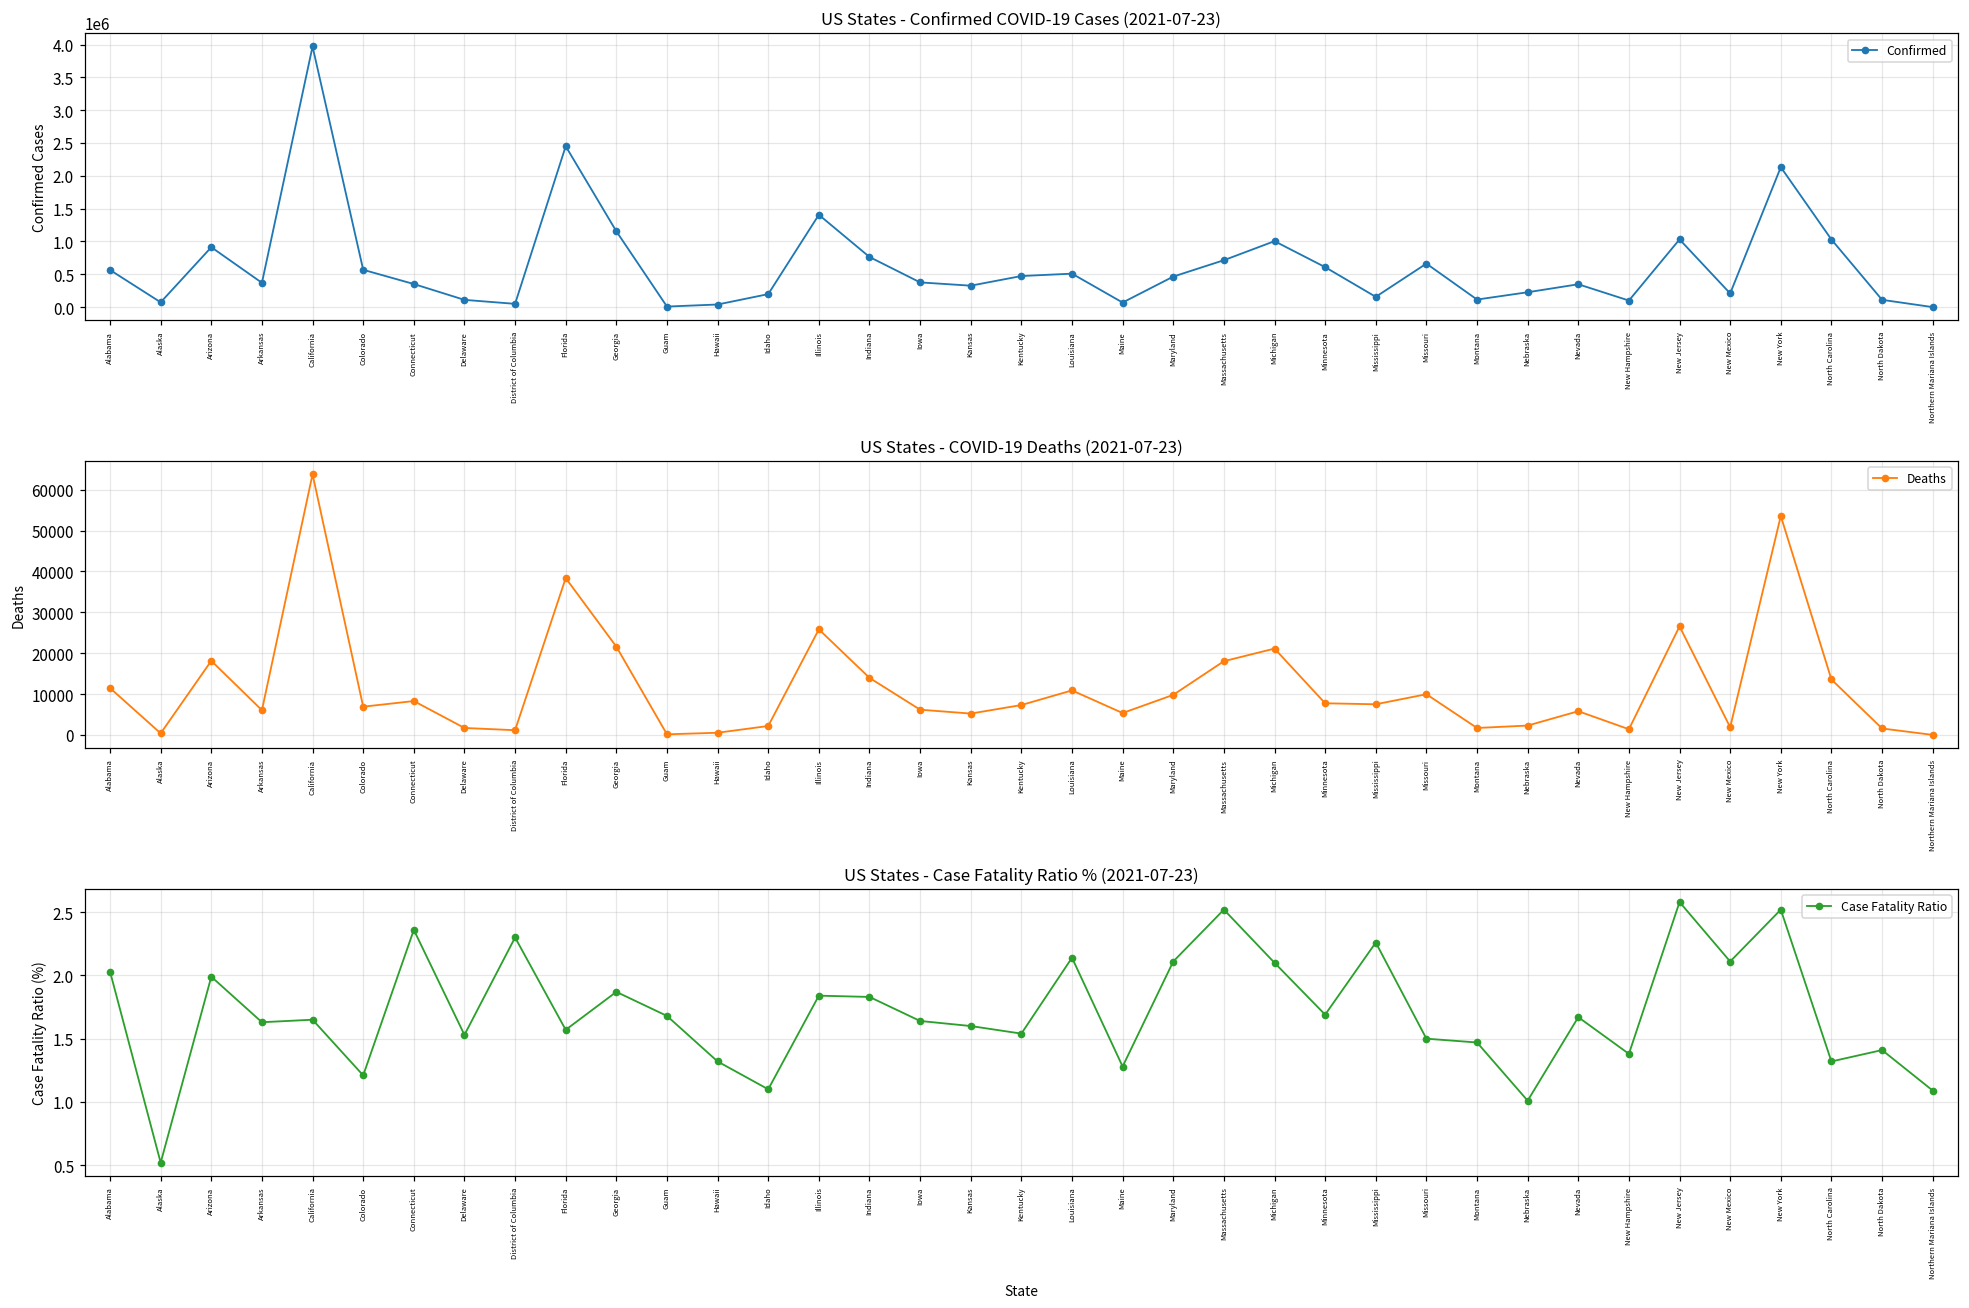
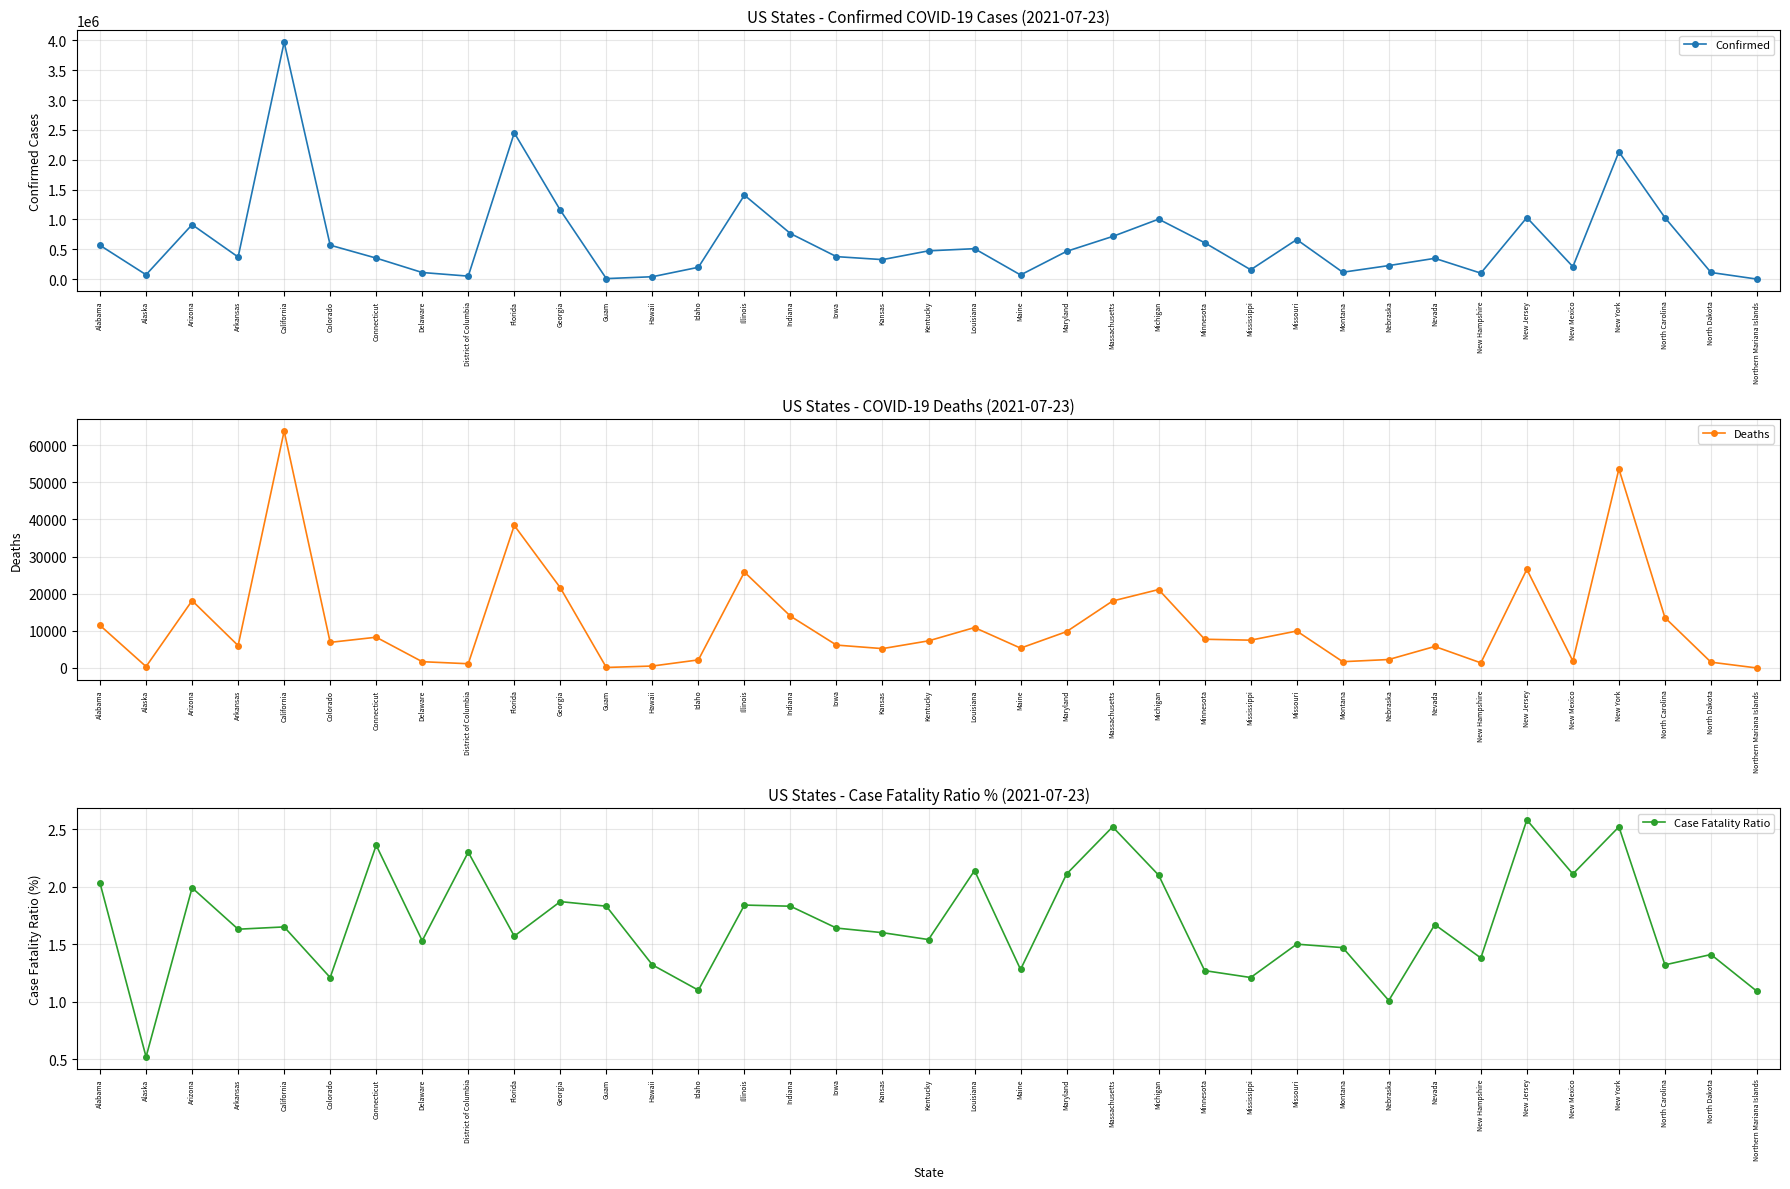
US States - Case Fatality Ratio % (2021-07-23), Guam: 1.68 -> 1.83
US States - Case Fatality Ratio % (2021-07-23), Minnesota: 1.69 -> 1.27
US States - Case Fatality Ratio % (2021-07-23), Mississippi: 2.26 -> 1.21
